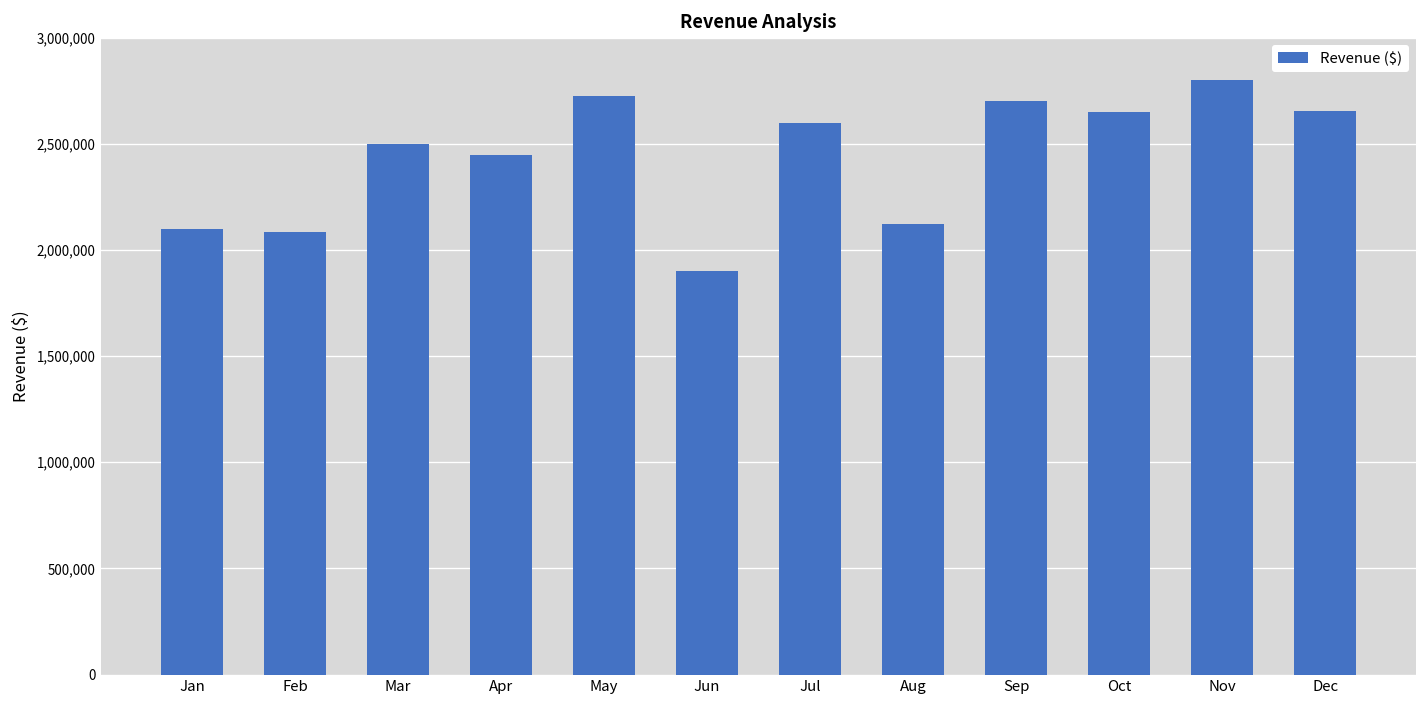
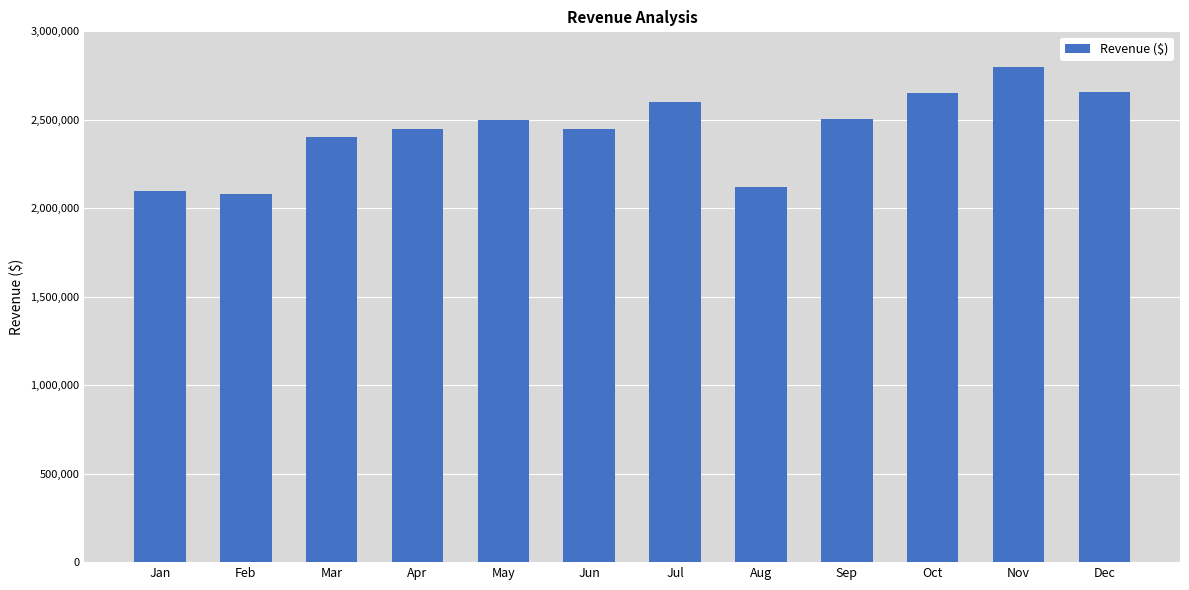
Mar: 2,500,000 -> 2,400,000
May: 2,730,000 -> 2,500,000
Jun: 1,900,000 -> 2,450,000
Sep: 2,700,000 -> 2,500,000
